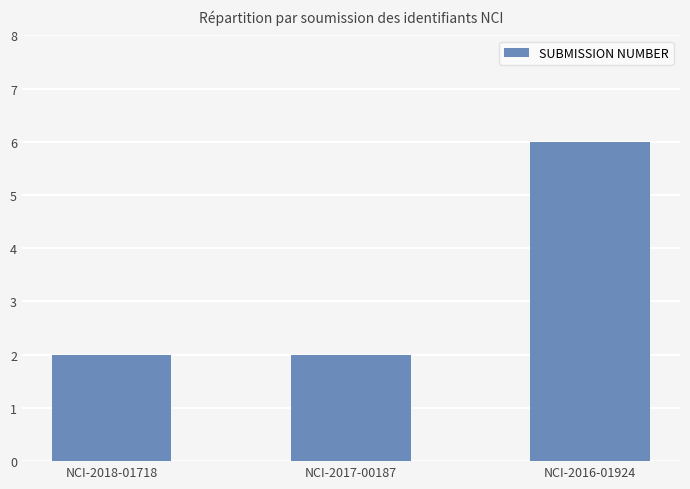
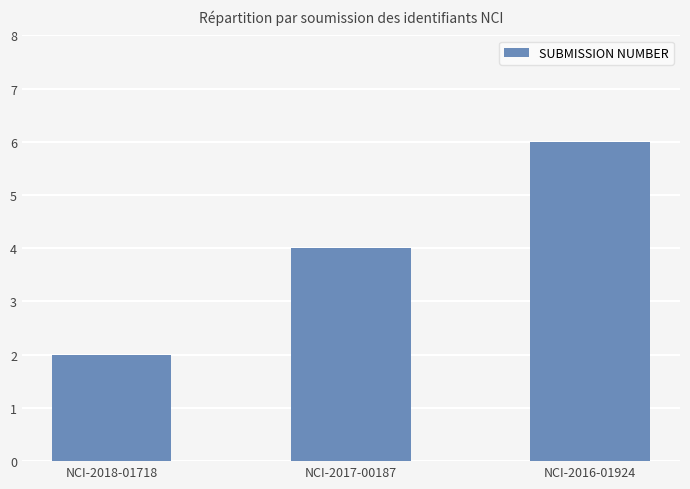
NCI-2017-00187: 2 -> 4
